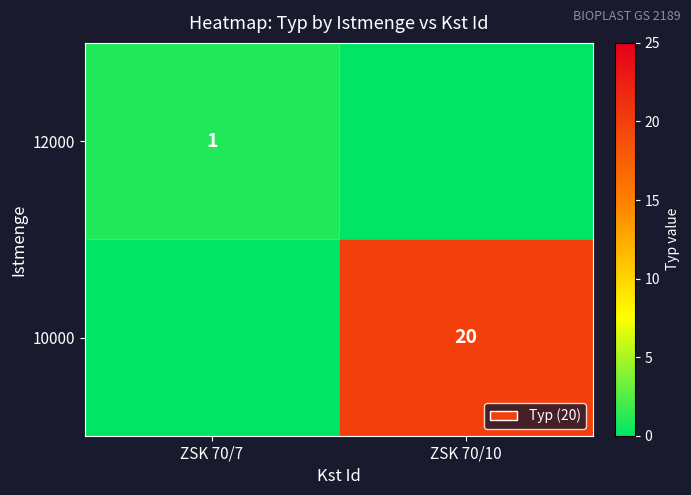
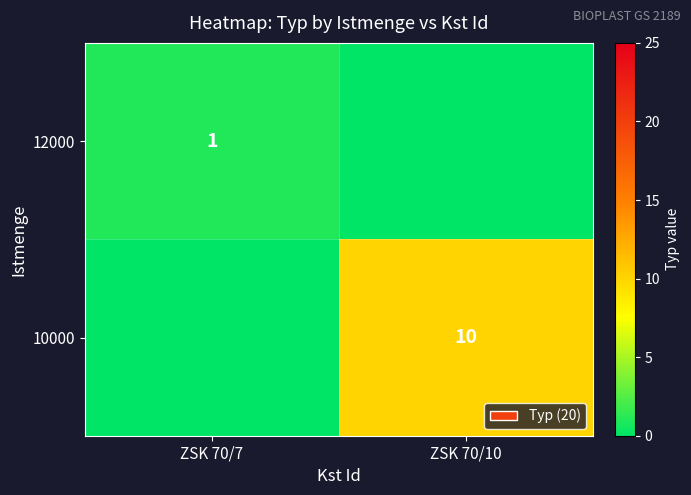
10000, ZSK 70/10: 20 -> 10
